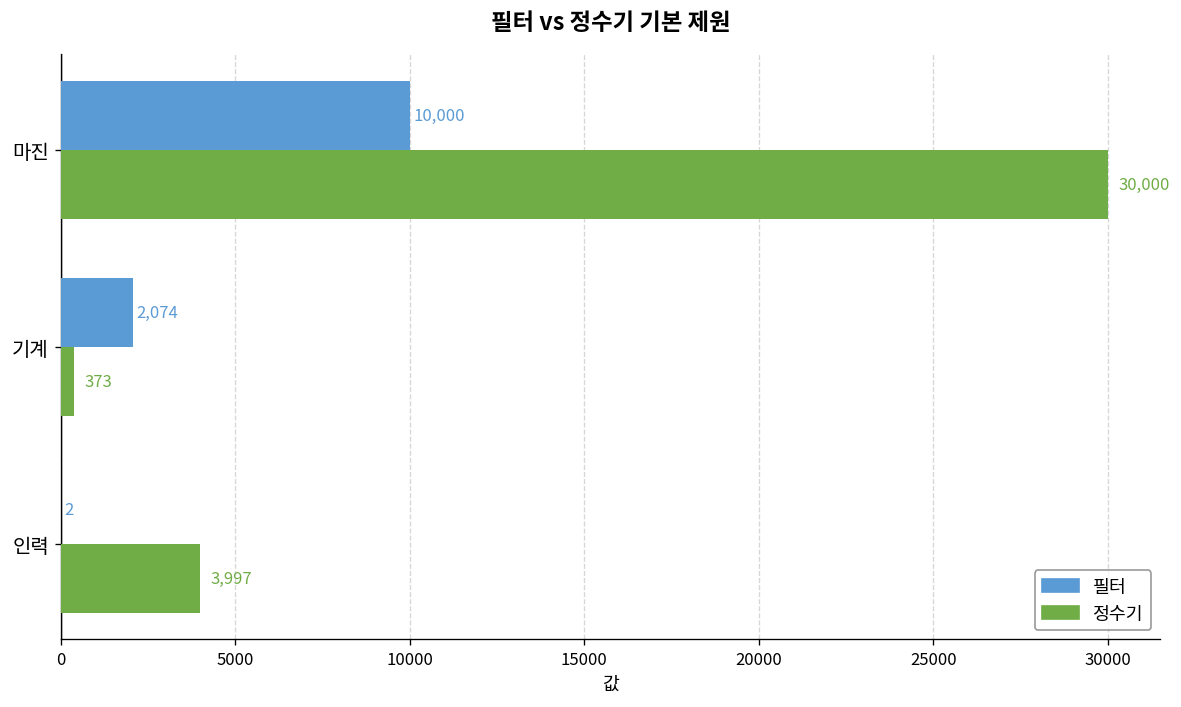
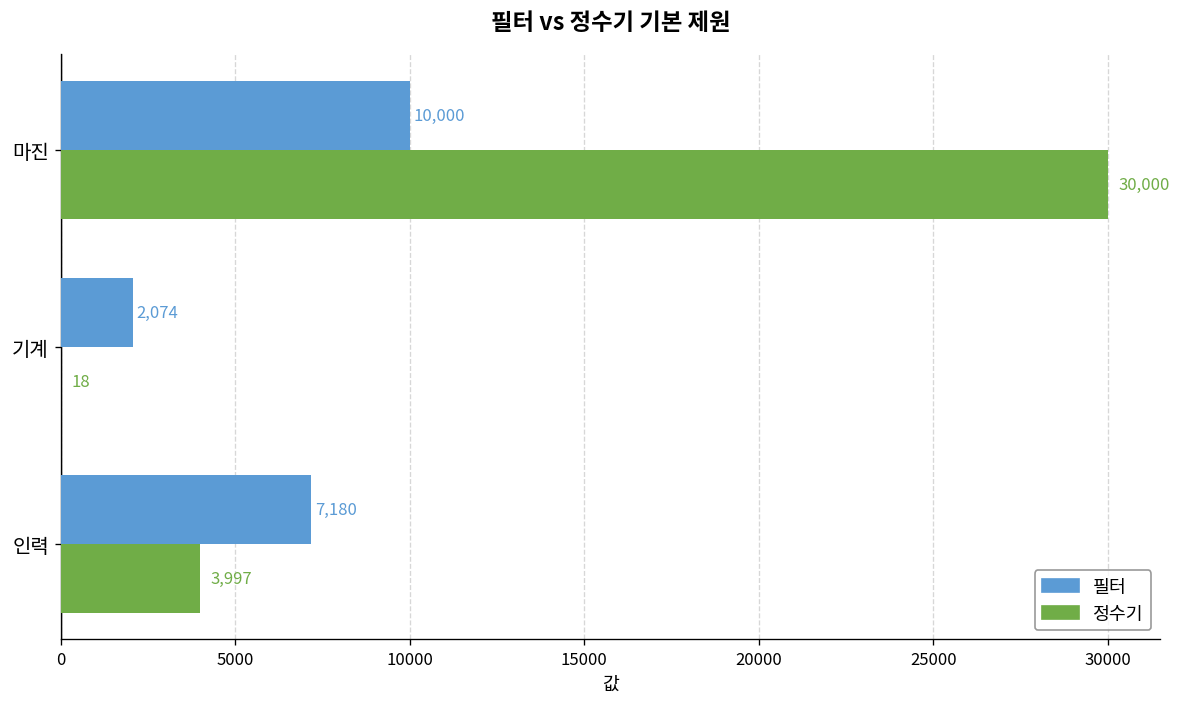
정수기, 기계: 373 -> 18
필터, 인력: 2 -> 7,180
